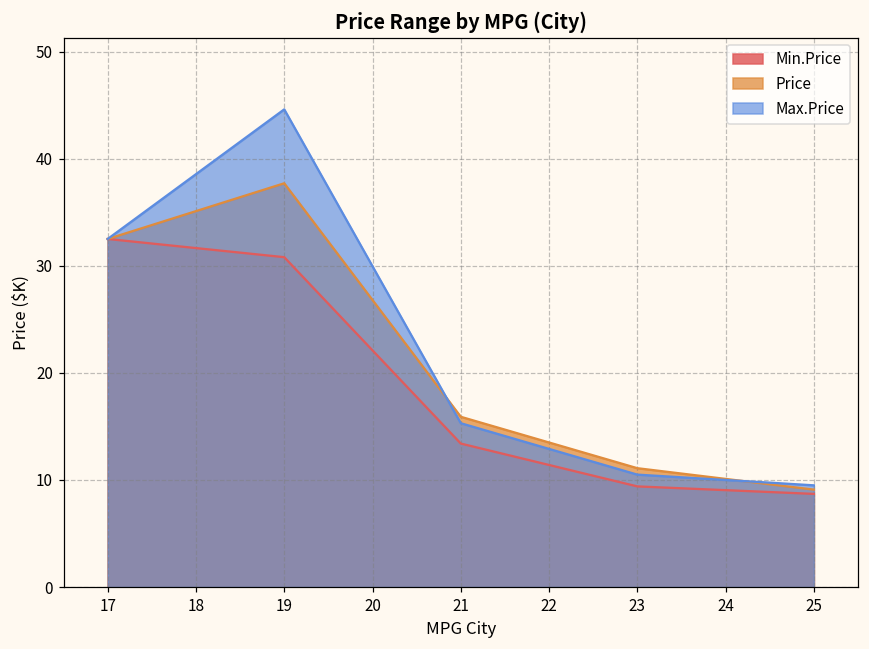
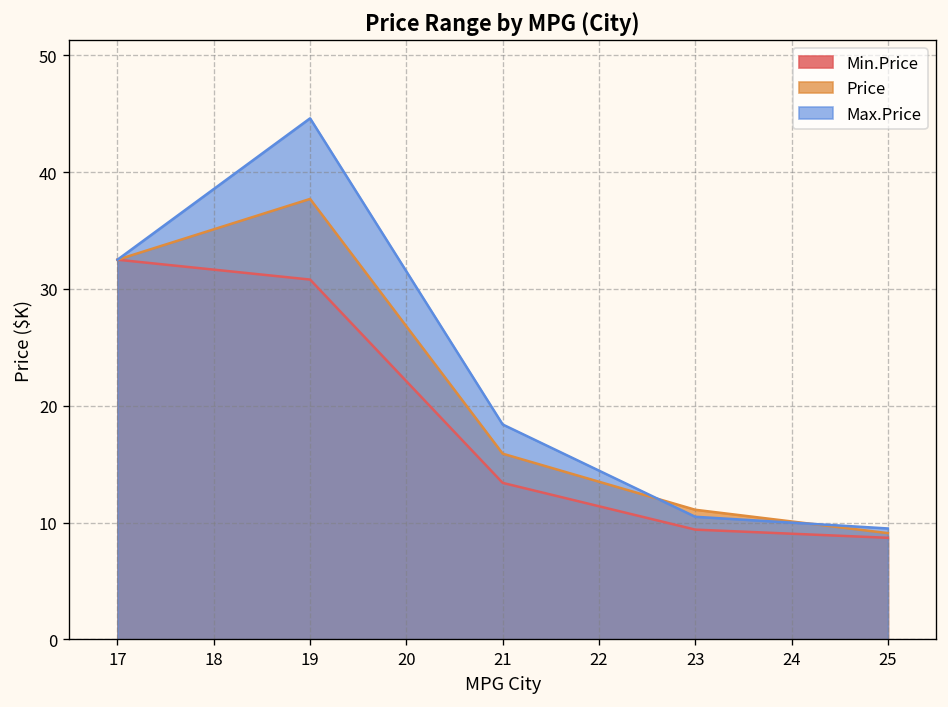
Max.Price, 21: 15 -> 18
